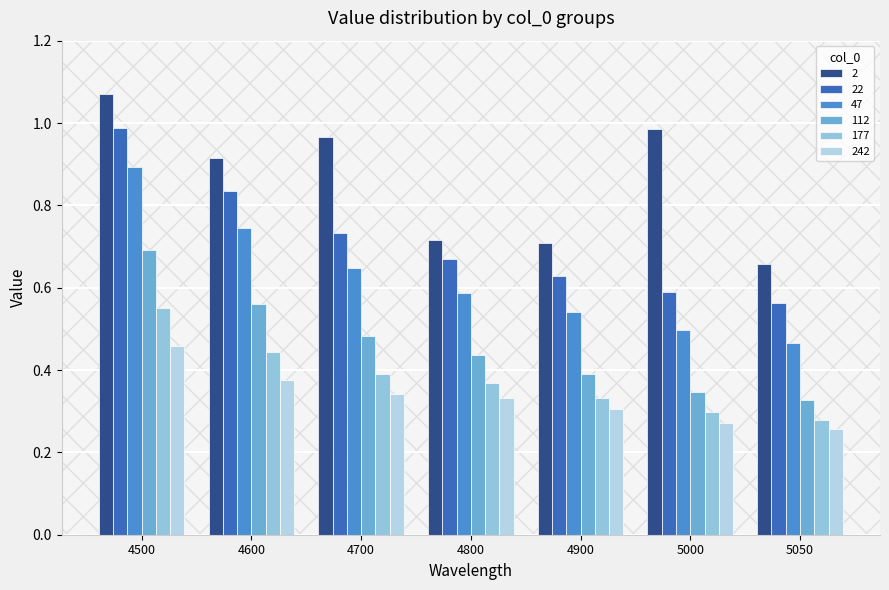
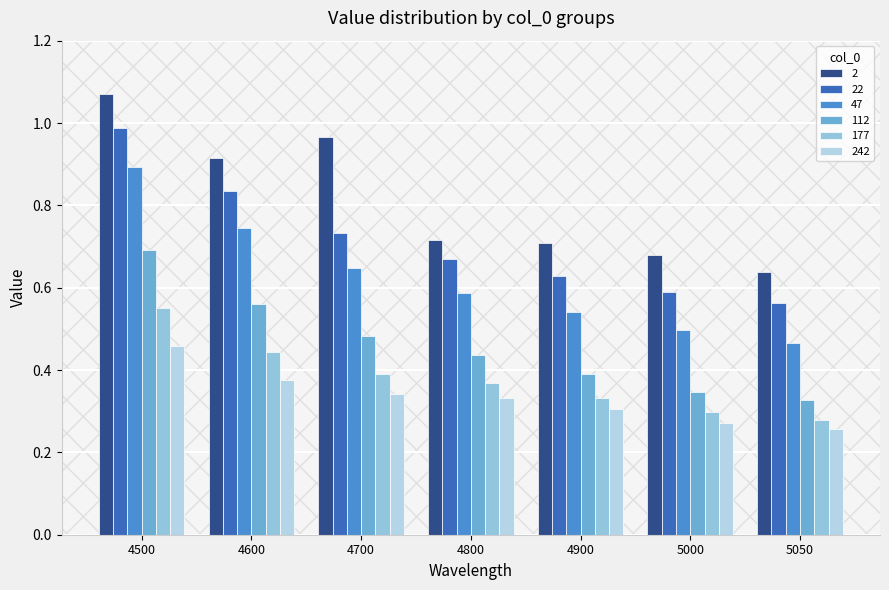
2, 5000: 0.99 -> 0.68
2, 5050: 0.66 -> 0.64
